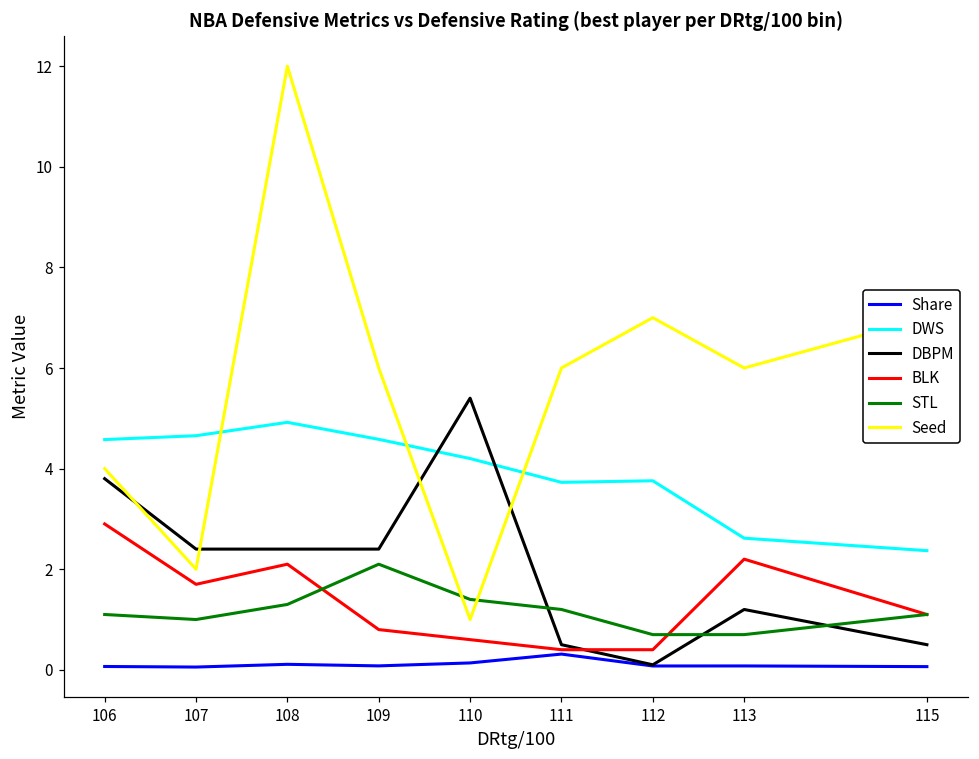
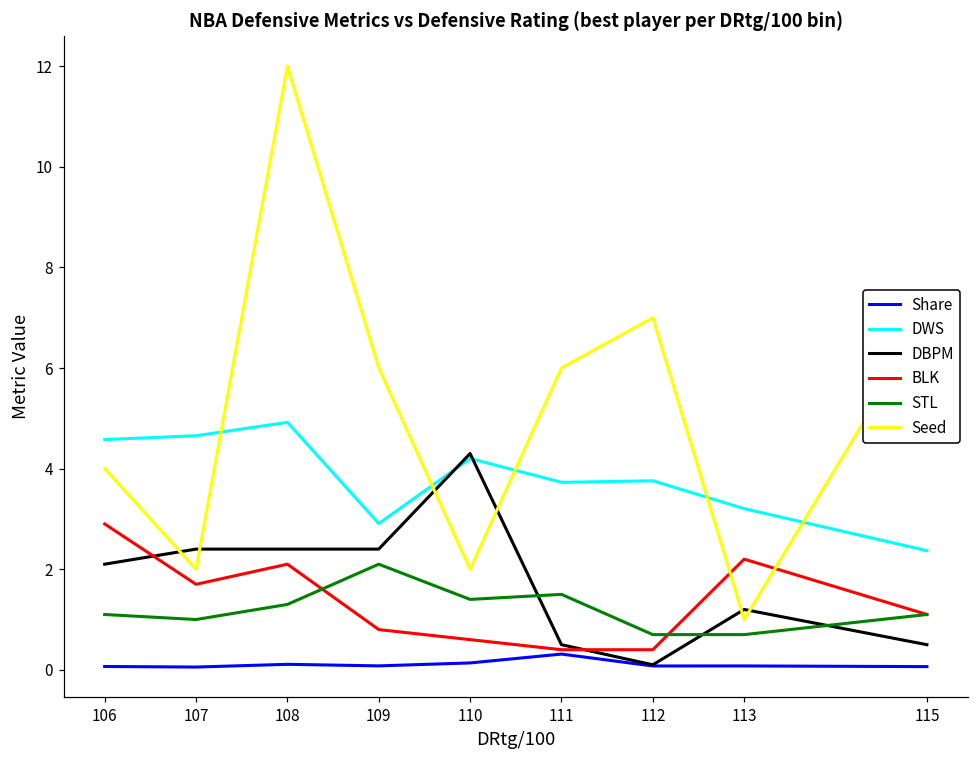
DBPM, 106: 3.8 -> 2.1
DWS, 109: 4.6 -> 2.9
DBPM, 110: 5.4 -> 4.3
Seed, 110: 1 -> 2
STL, 111: 1.2 -> 1.5
DWS, 113: 2.6 -> 3.2
Seed, 113: 6 -> 1
